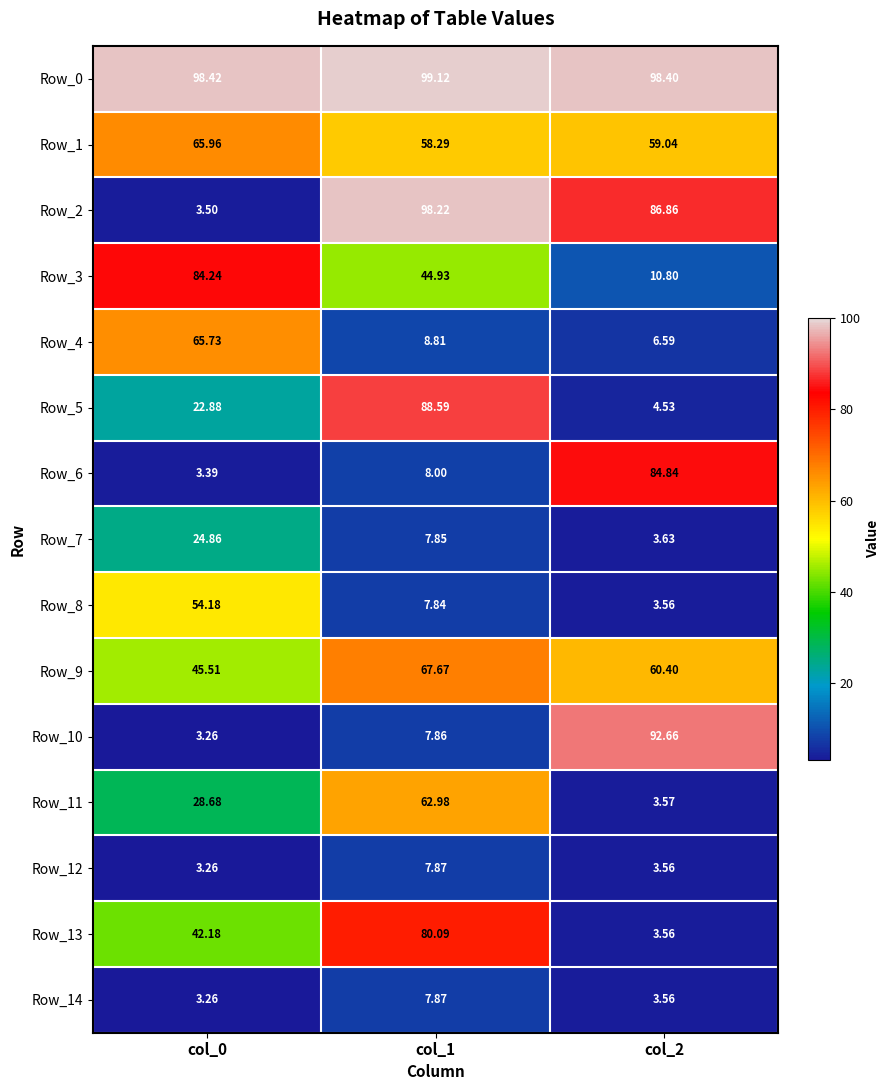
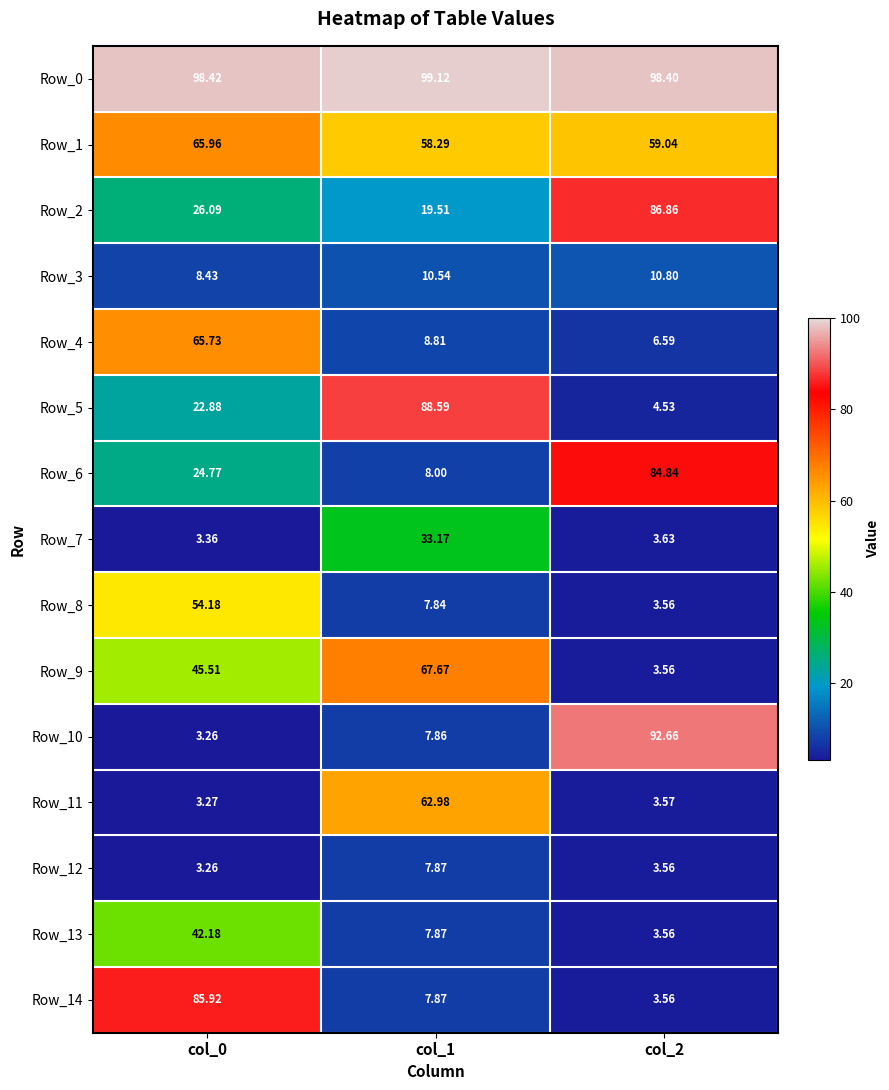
Row_2, col_0: 3.50 -> 26.09
Row_2, col_1: 98.22 -> 19.51
Row_3, col_0: 84.24 -> 8.43
Row_3, col_1: 44.93 -> 10.54
Row_6, col_0: 3.39 -> 24.77
Row_7, col_0: 24.86 -> 3.36
Row_7, col_1: 7.85 -> 33.17
Row_9, col_2: 60.40 -> 3.56
Row_11, col_0: 28.68 -> 3.27
Row_13, col_1: 80.09 -> 7.87
Row_14, col_0: 3.26 -> 85.92
